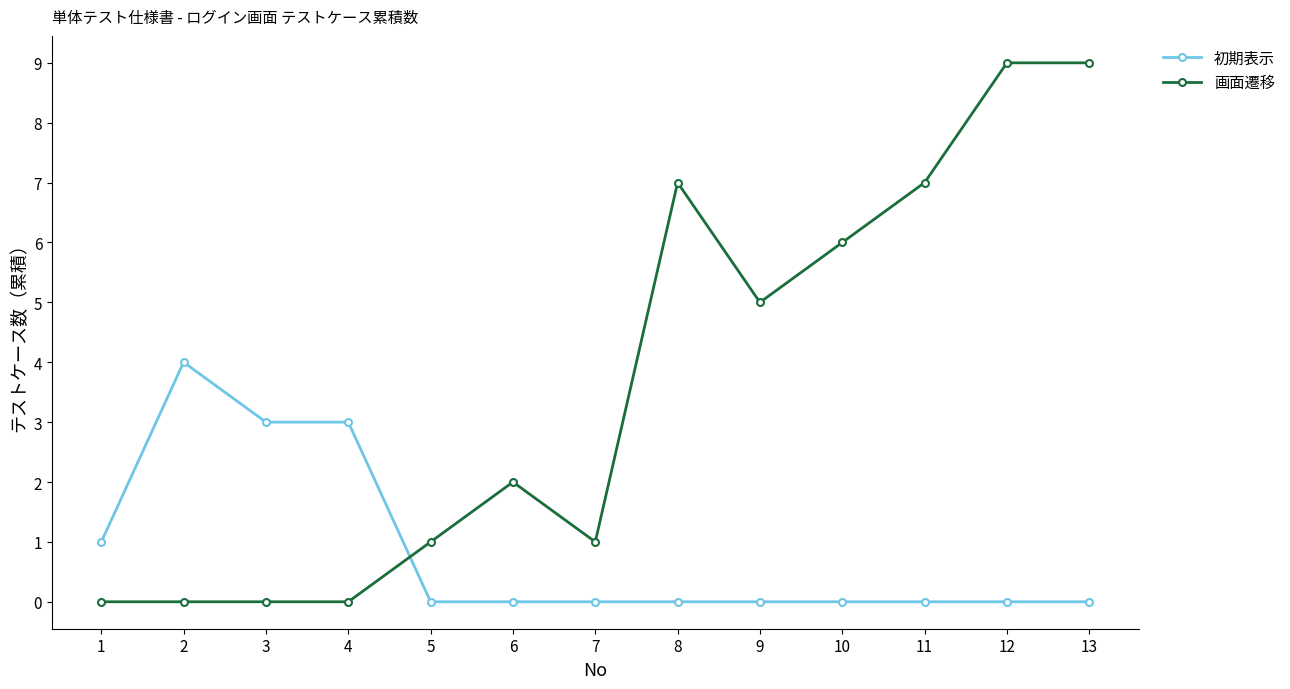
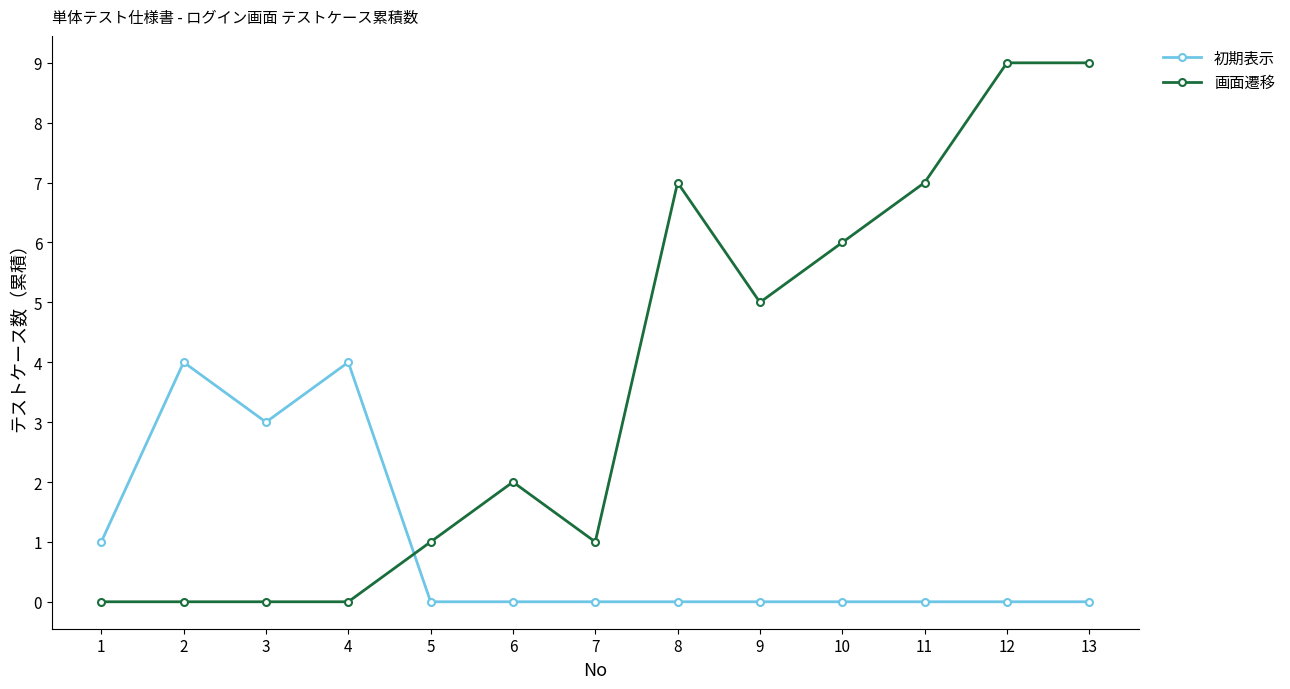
初期表示, 4: 3 -> 4
